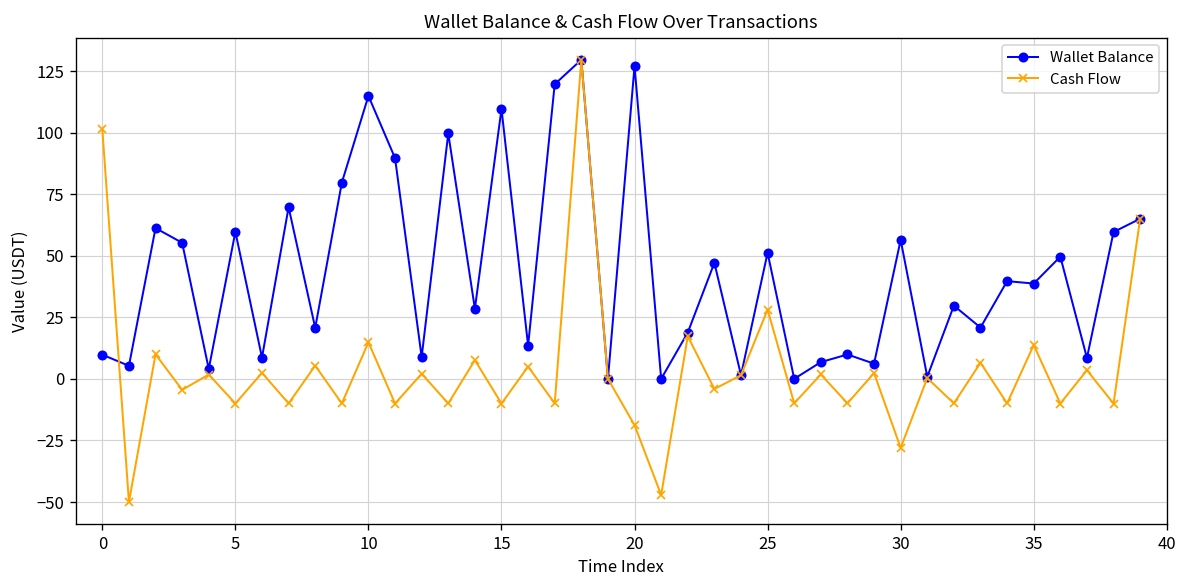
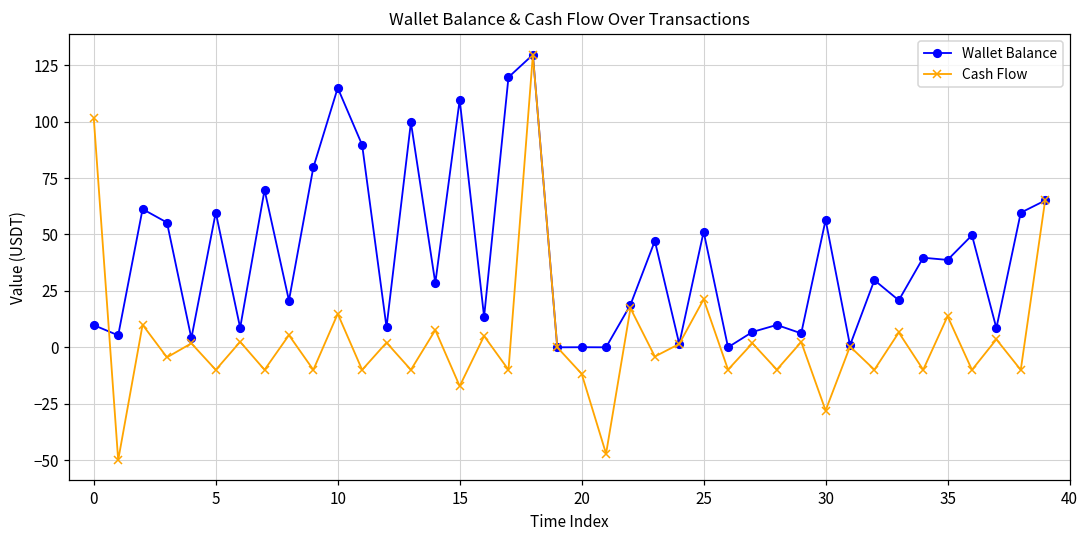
Cash Flow, 15: -10 -> -17
Wallet Balance, 20: 127 -> 0
Cash Flow, 20: -19 -> -12
Cash Flow, 25: 28 -> 21
